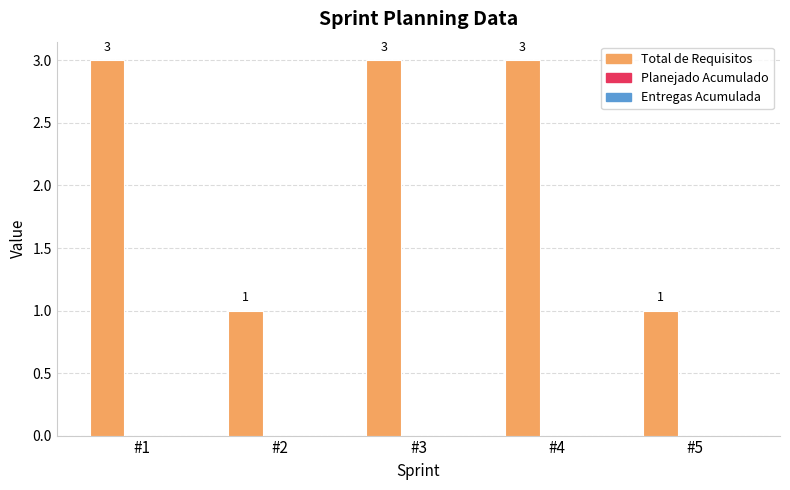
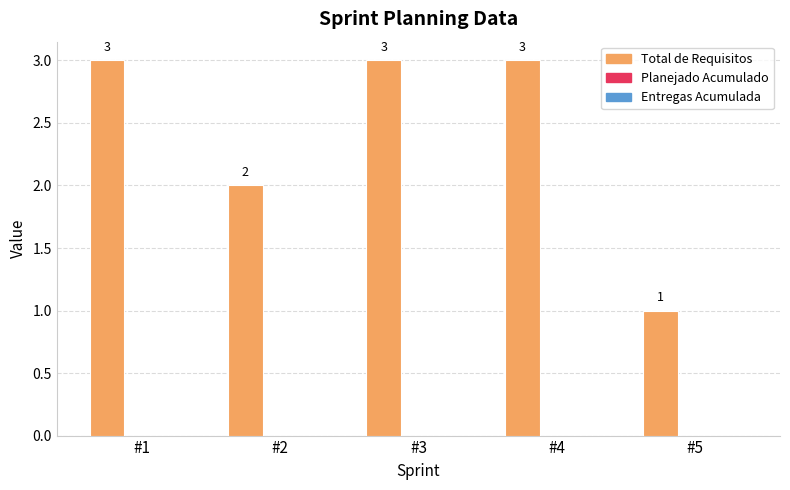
Total de Requisitos, #2: 1 -> 2
